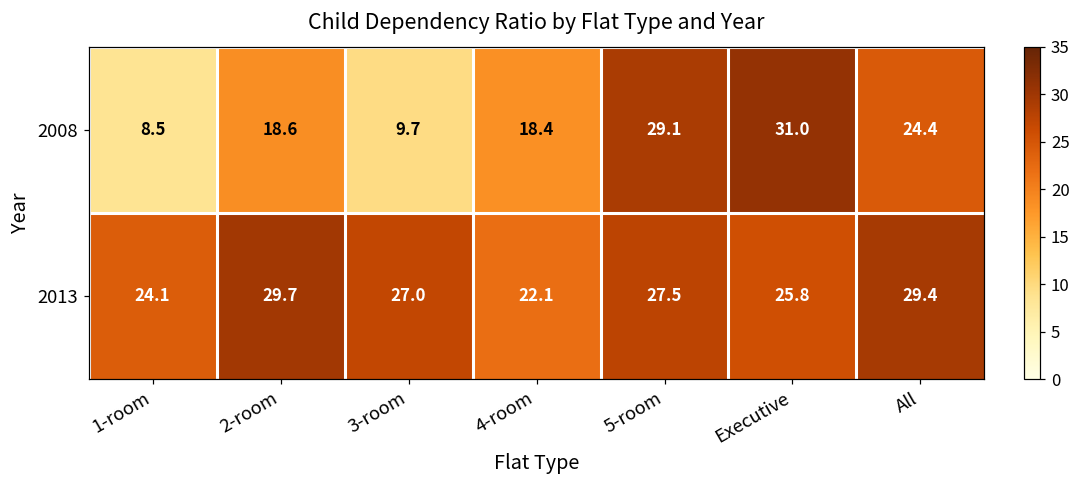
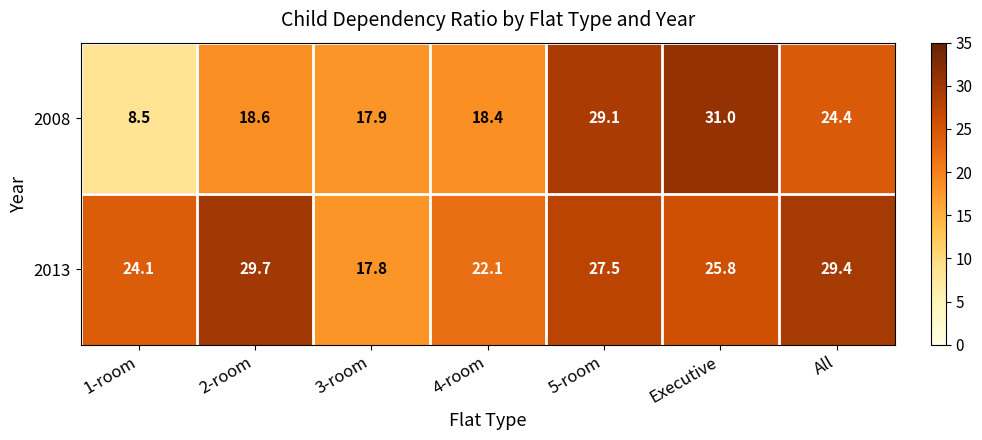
2008, 3-room: 9.7 -> 17.9
2013, 3-room: 27.0 -> 17.8
